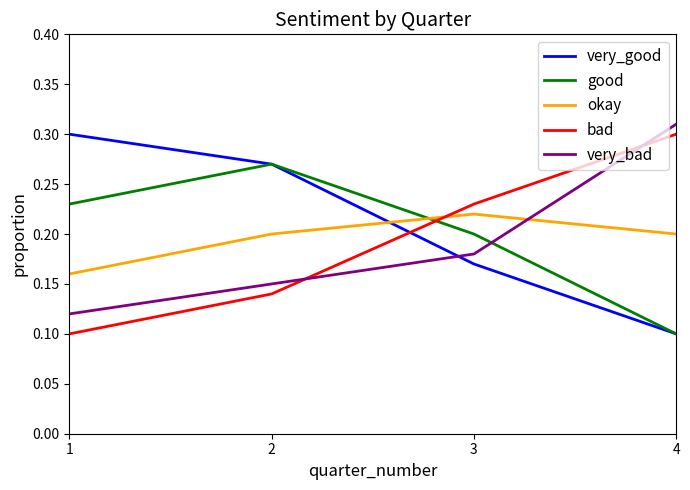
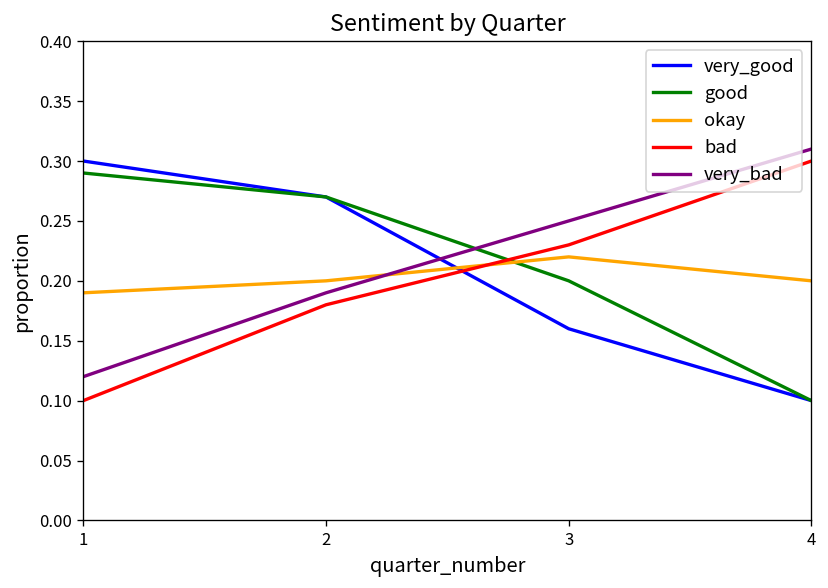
good, 1: 0.23 -> 0.29
okay, 1: 0.16 -> 0.19
bad, 2: 0.14 -> 0.18
very_bad, 2: 0.15 -> 0.19
very_good, 3: 0.17 -> 0.16
very_bad, 3: 0.18 -> 0.25
